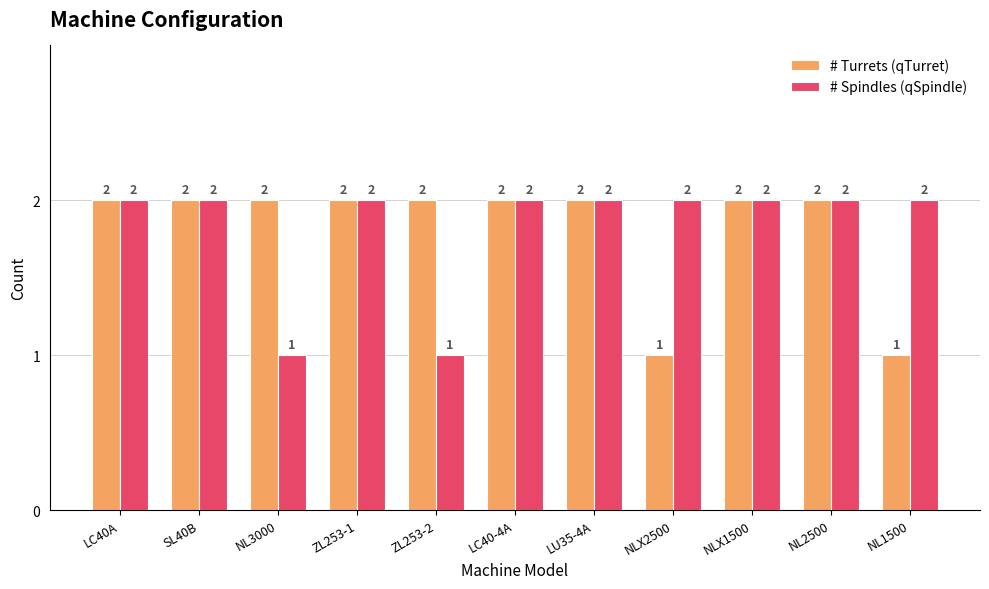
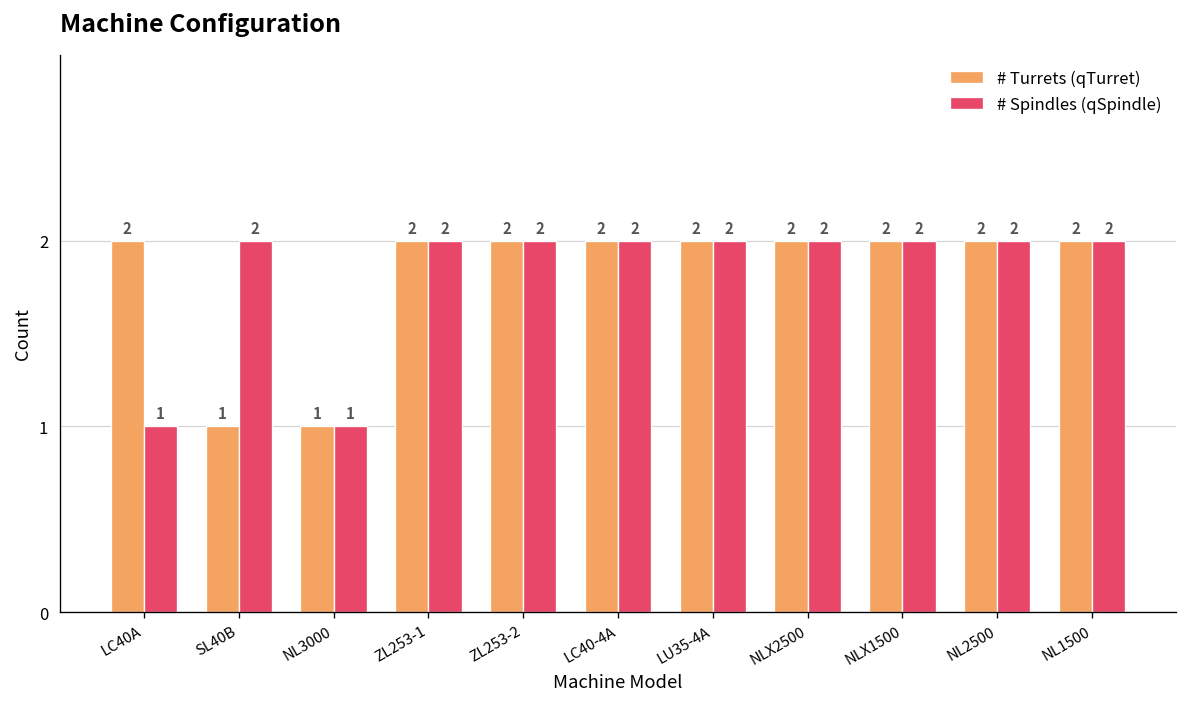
# Spindles (qSpindle), LC40A: 2 -> 1
# Turrets (qTurret), SL40B: 2 -> 1
# Turrets (qTurret), NL3000: 2 -> 1
# Spindles (qSpindle), ZL253-2: 1 -> 2
# Turrets (qTurret), NLX2500: 1 -> 2
# Turrets (qTurret), NL1500: 1 -> 2
